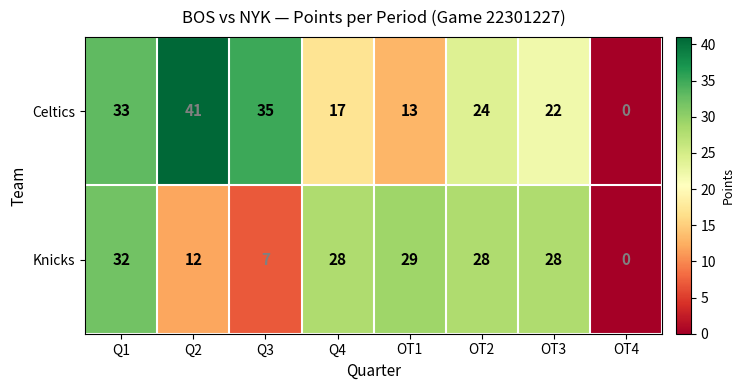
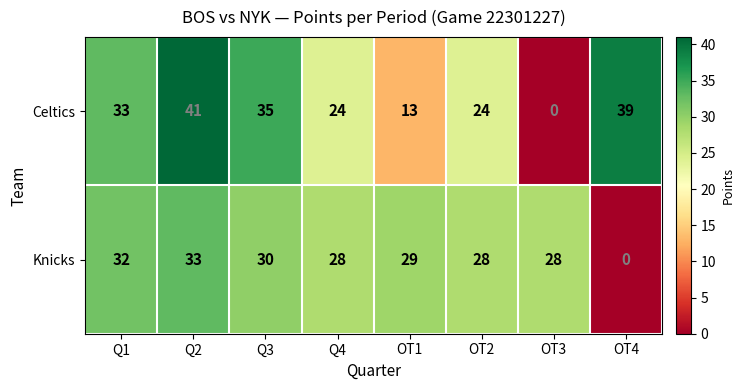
Celtics, Q4: 17 -> 24
Celtics, OT3: 22 -> 0
Celtics, OT4: 0 -> 39
Knicks, Q2: 12 -> 33
Knicks, Q3: 7 -> 30
